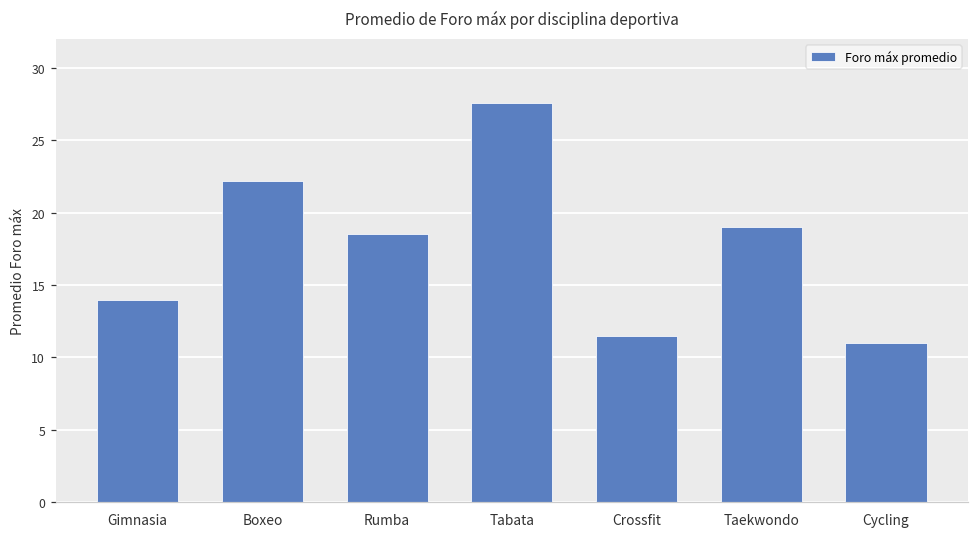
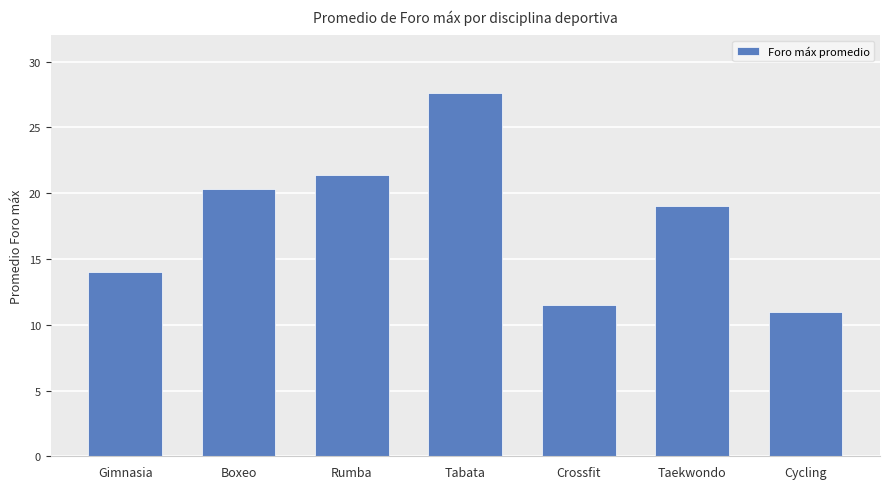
Boxeo: 22.2 -> 20.3
Rumba: 18.5 -> 21.4
